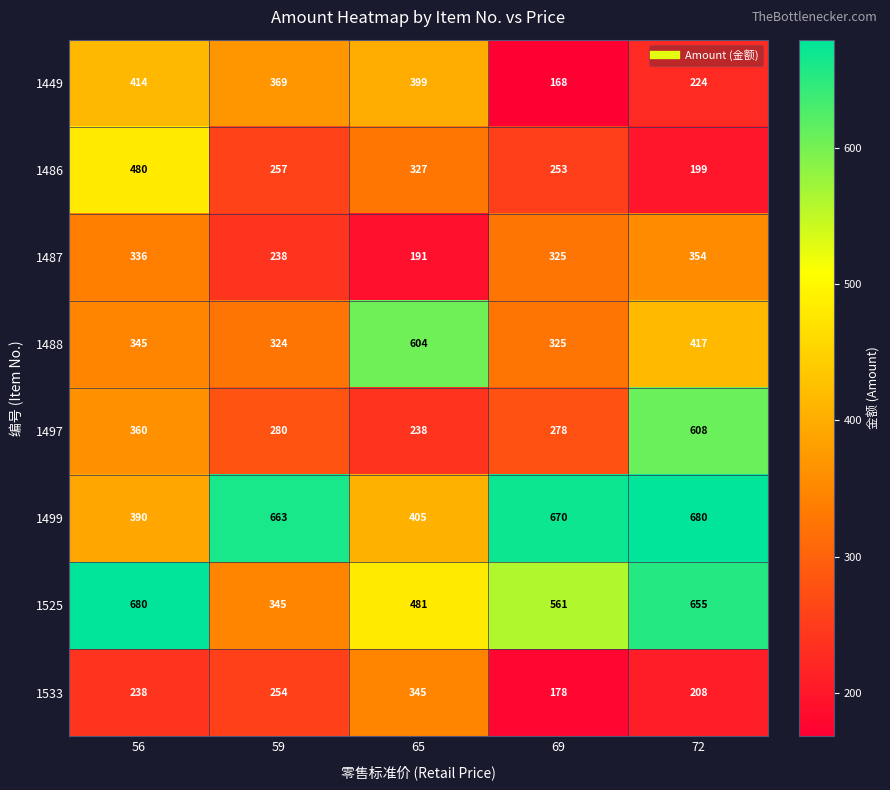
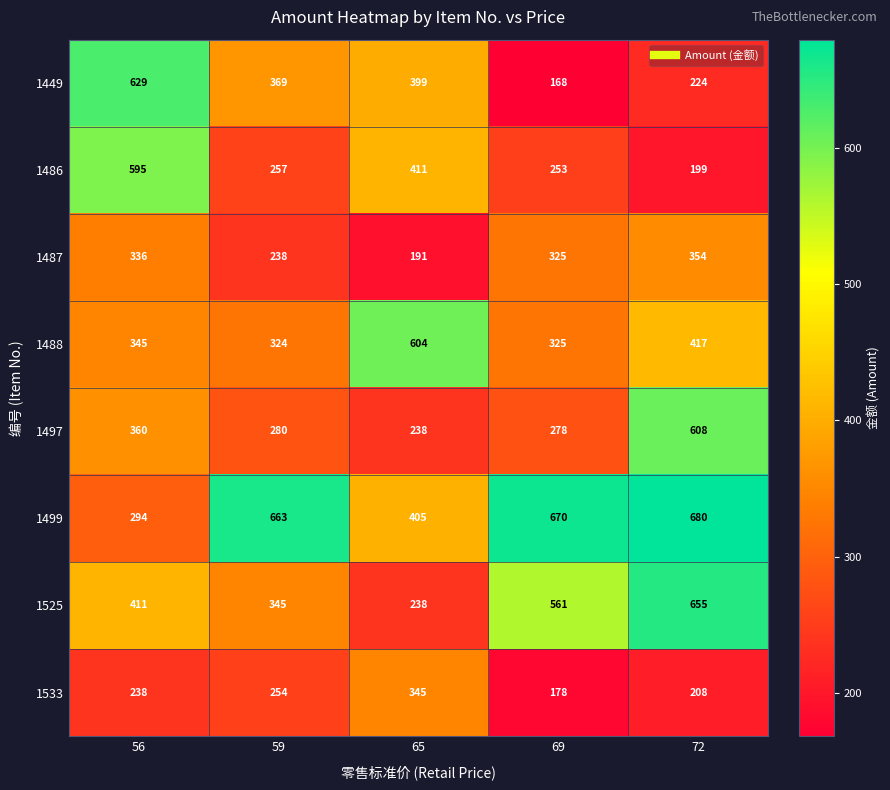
1449, 56: 414 -> 629
1486, 56: 480 -> 595
1486, 65: 327 -> 411
1499, 56: 390 -> 294
1525, 56: 680 -> 411
1525, 65: 481 -> 238
